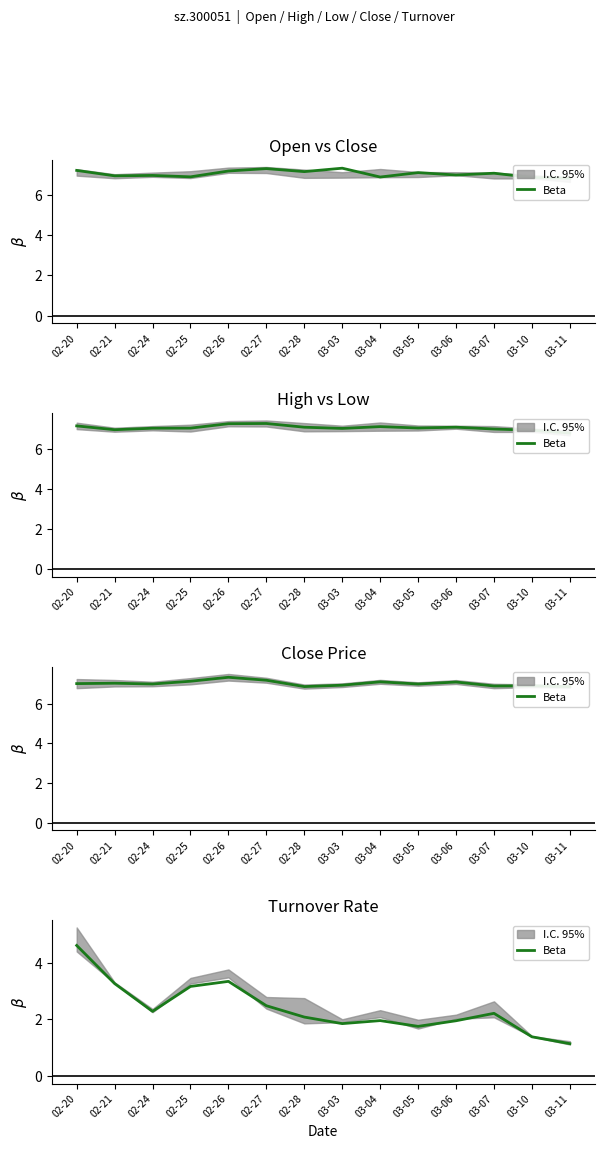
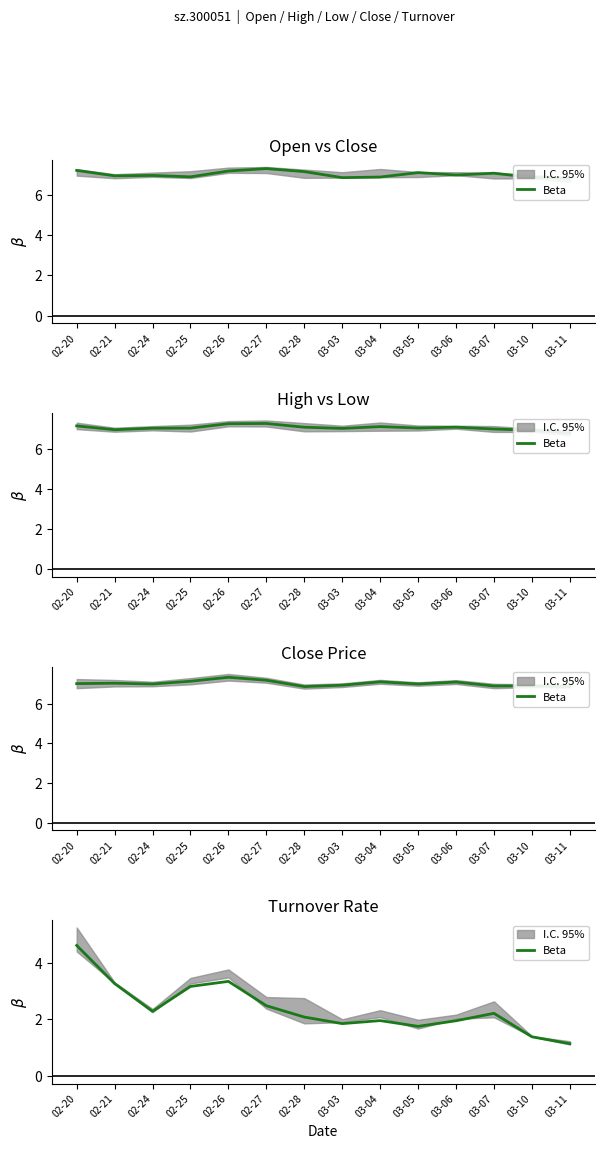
Open vs Close, Beta, 03-03: 7.3 -> 6.9
